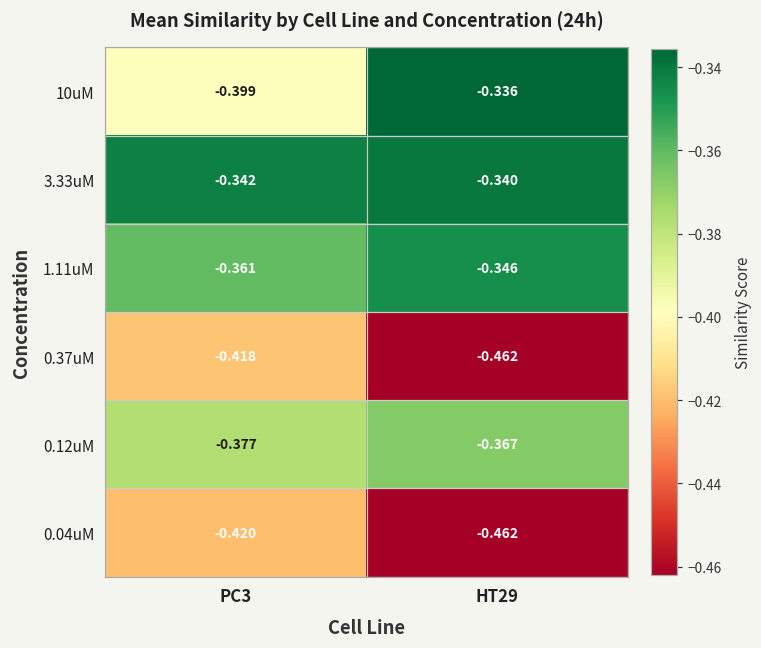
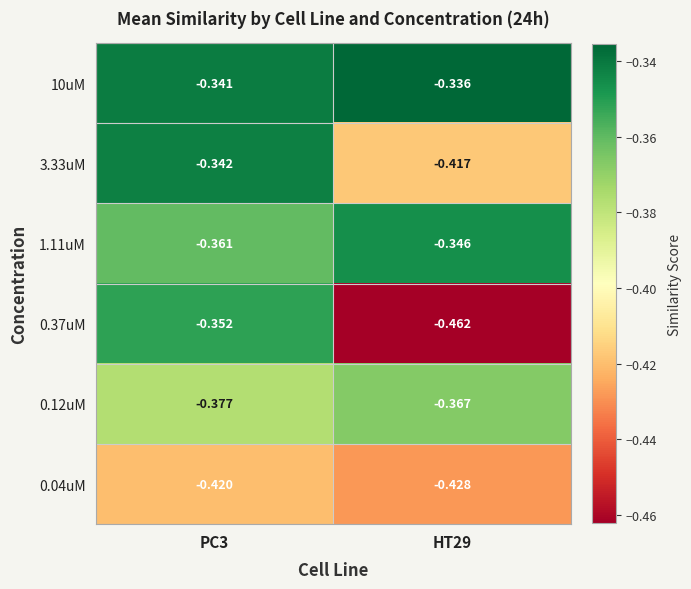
10uM, PC3: -0.399 -> -0.341
3.33uM, HT29: -0.340 -> -0.417
0.37uM, PC3: -0.418 -> -0.352
0.04uM, HT29: -0.462 -> -0.428
